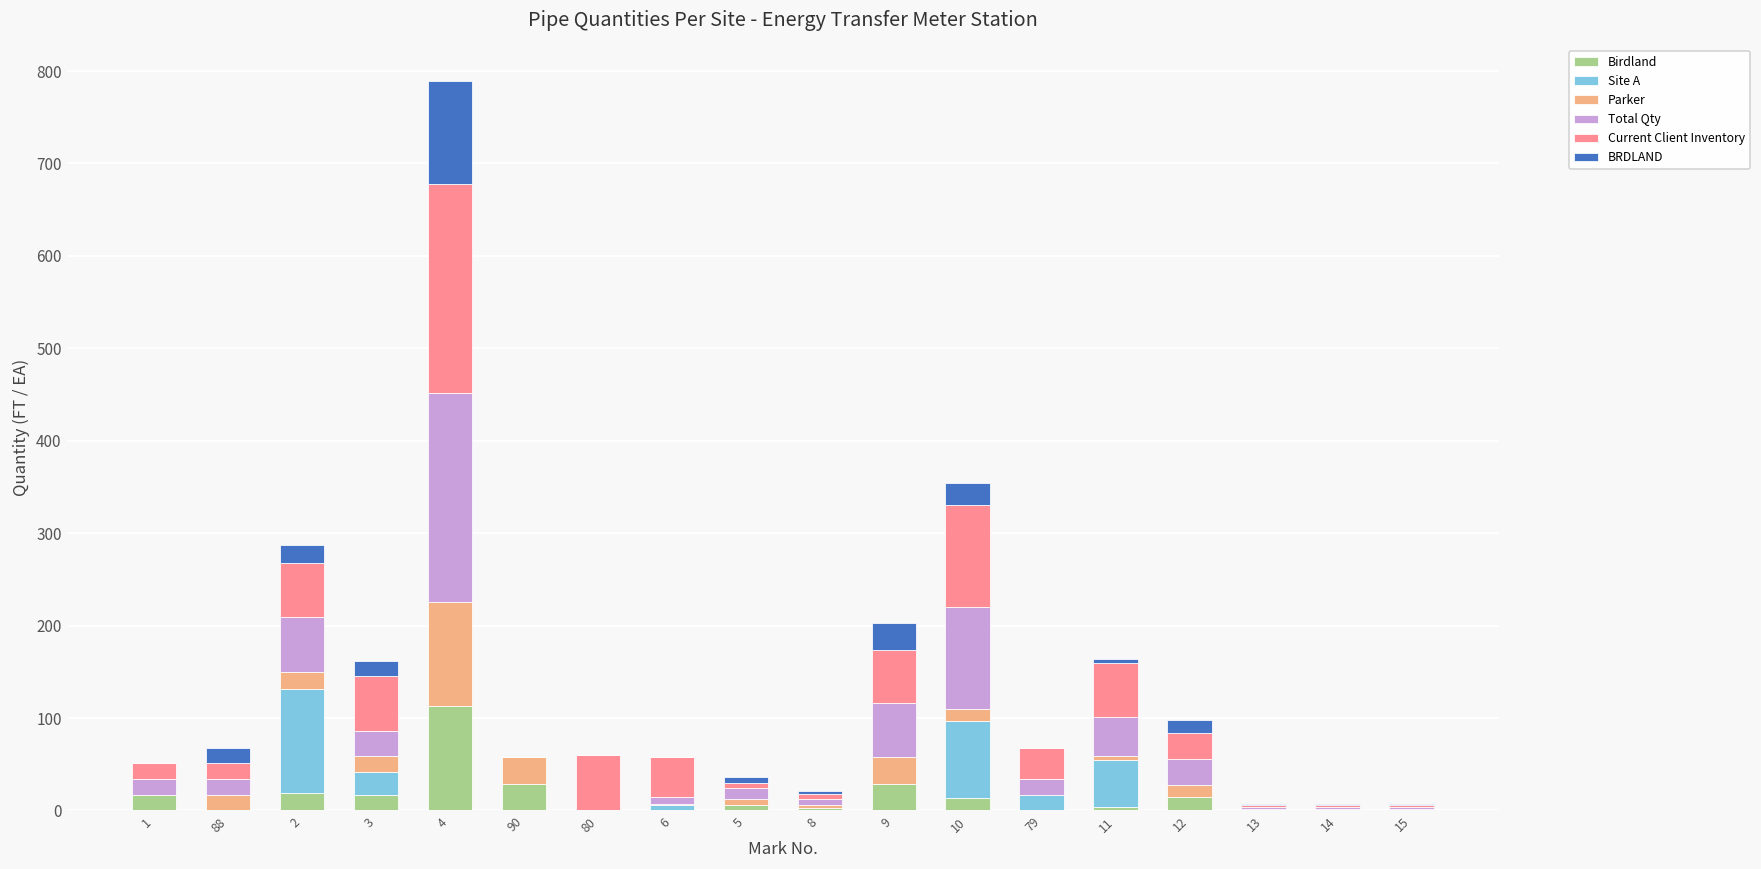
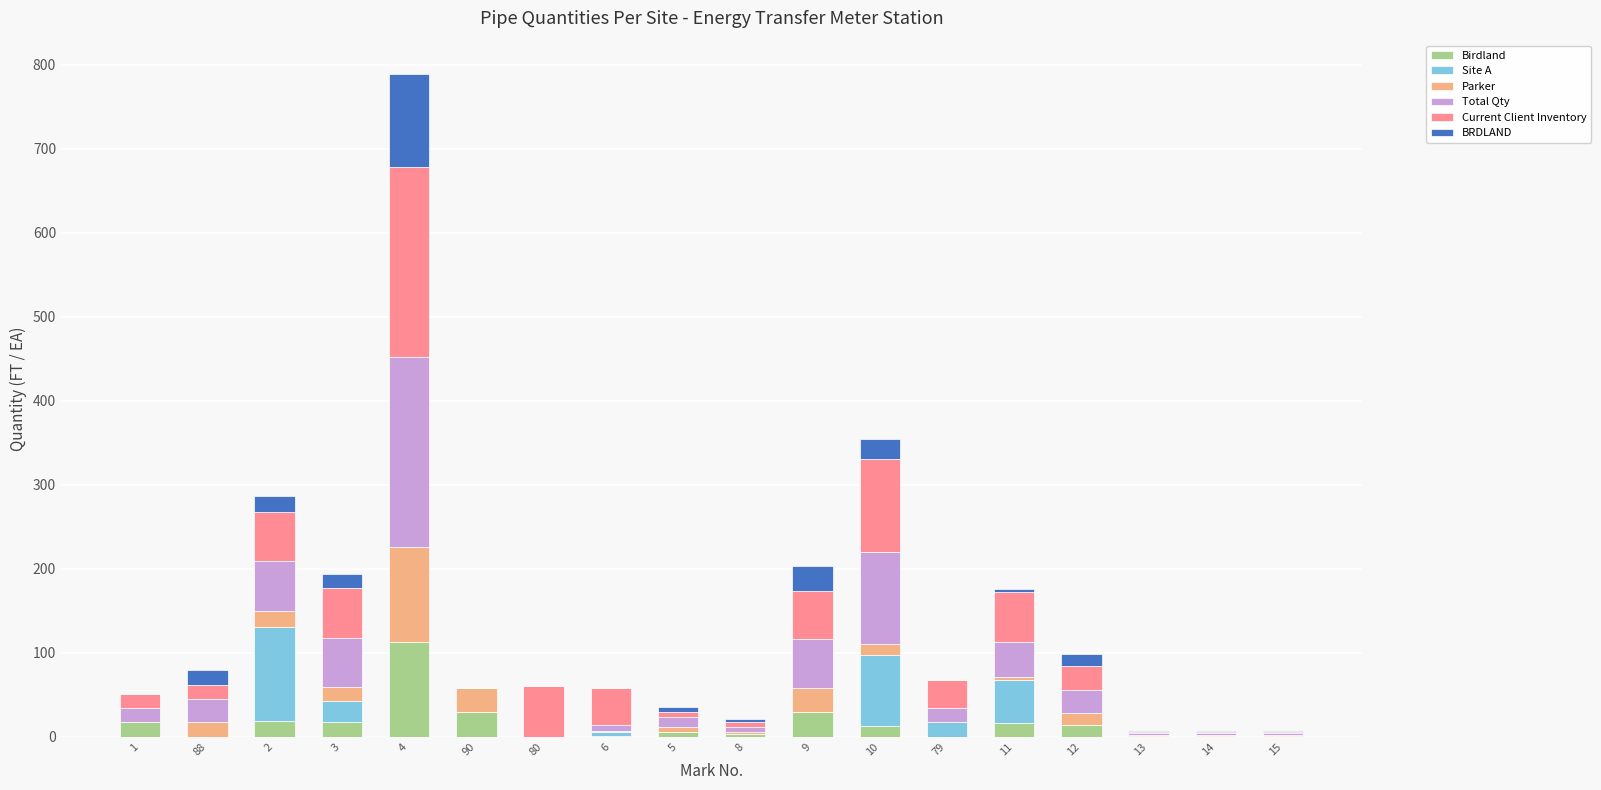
Total Qty, 88: 20 -> 30
Total Qty, 3: 30 -> 60
Birdland, 11: 0 -> 20
